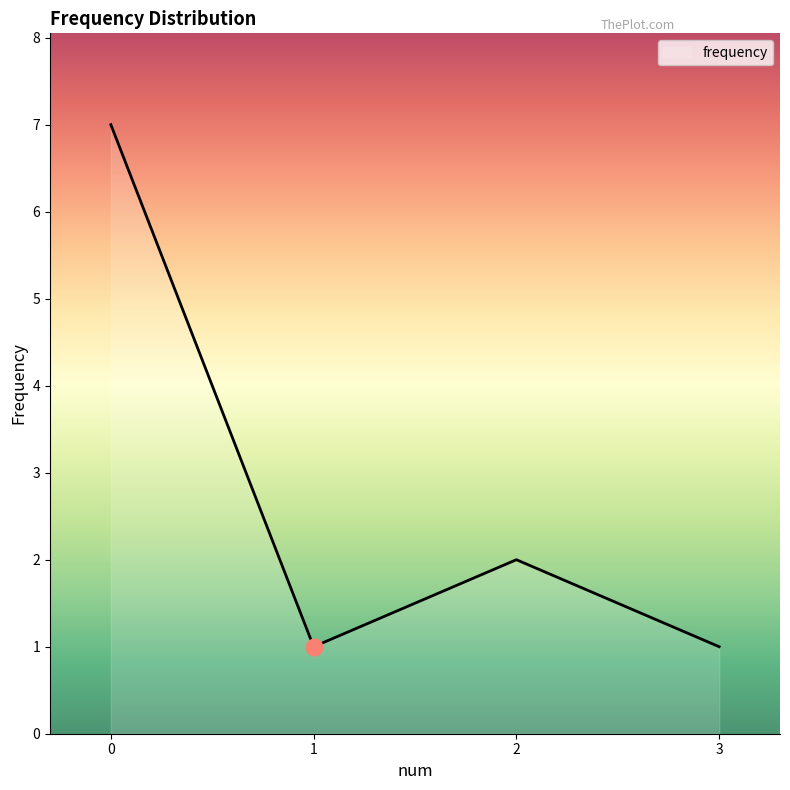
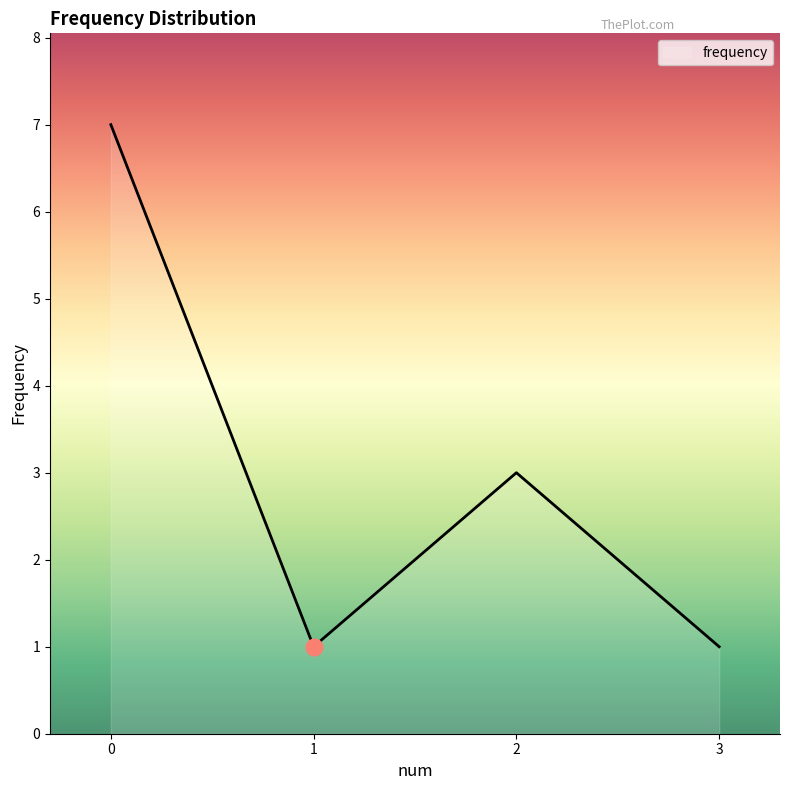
frequency, 2: 2 -> 3
